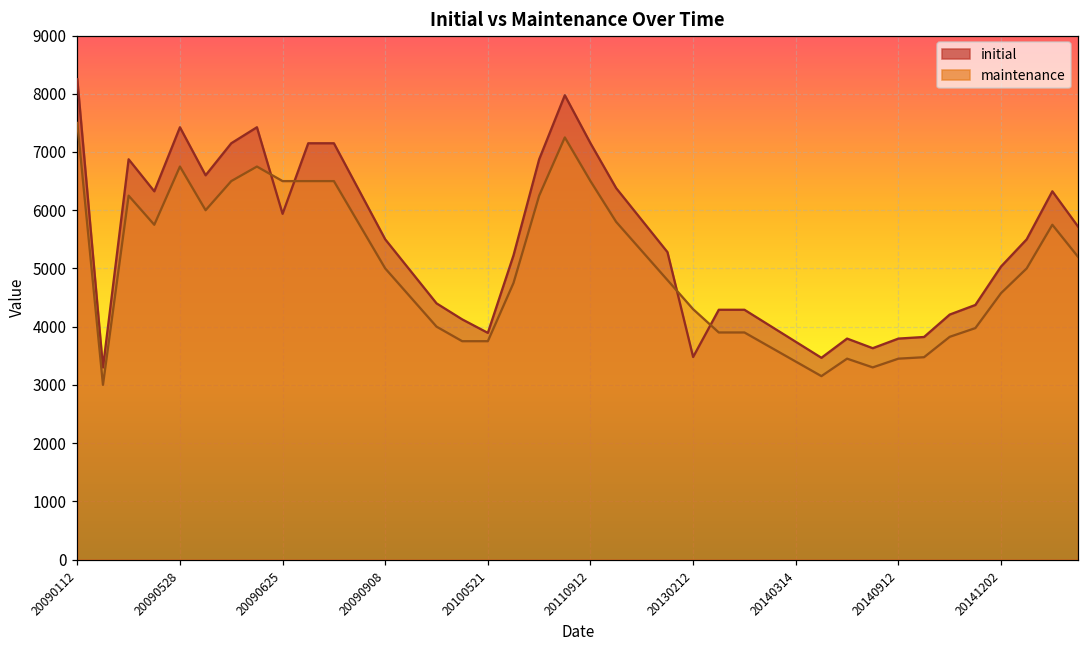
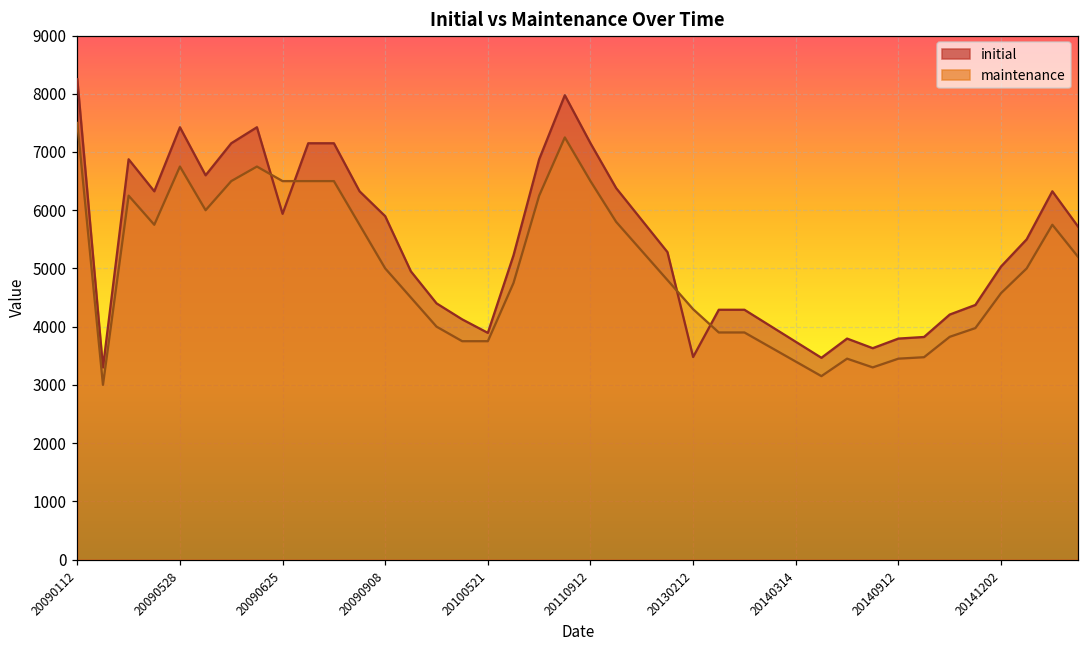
initial, 20090908: 5500 -> 5900
